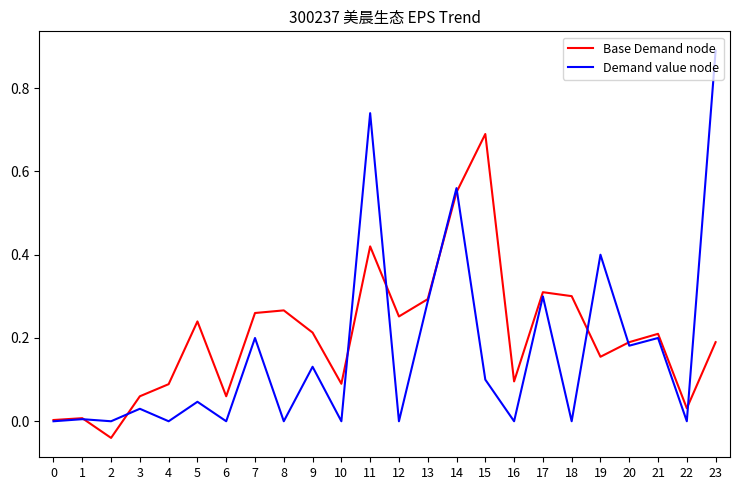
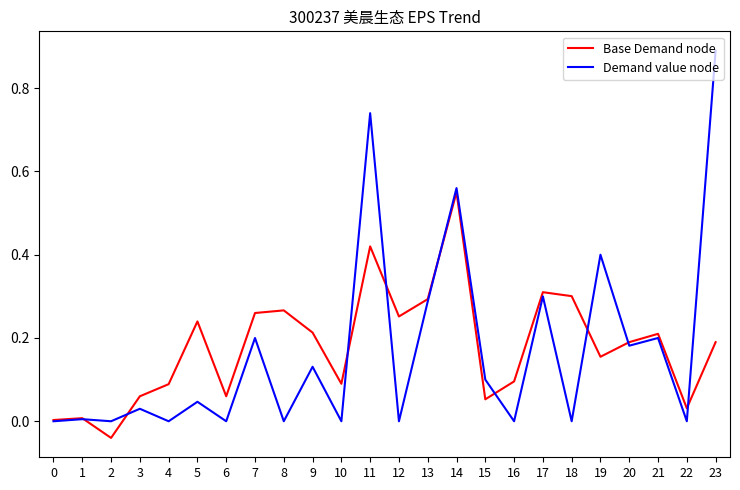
Base Demand node, 15: 0.69 -> 0.05
